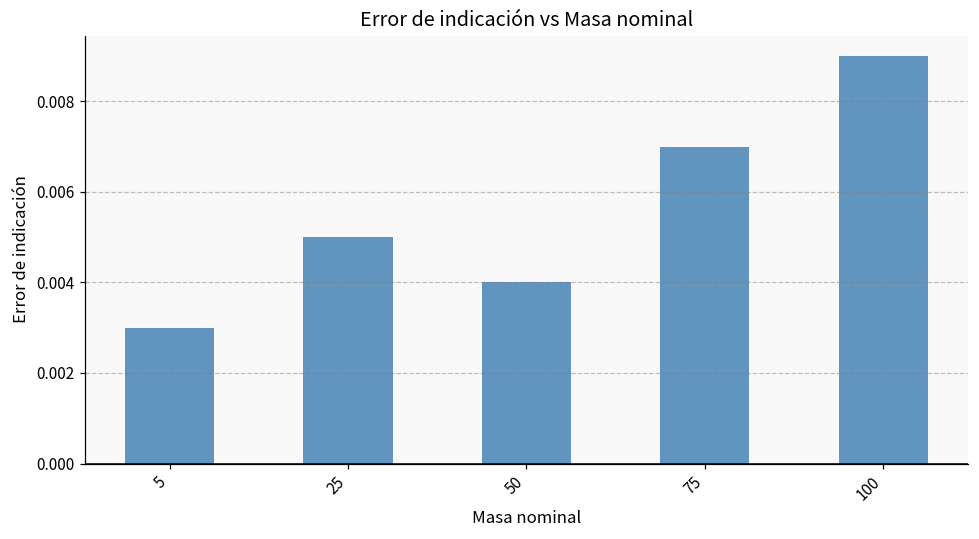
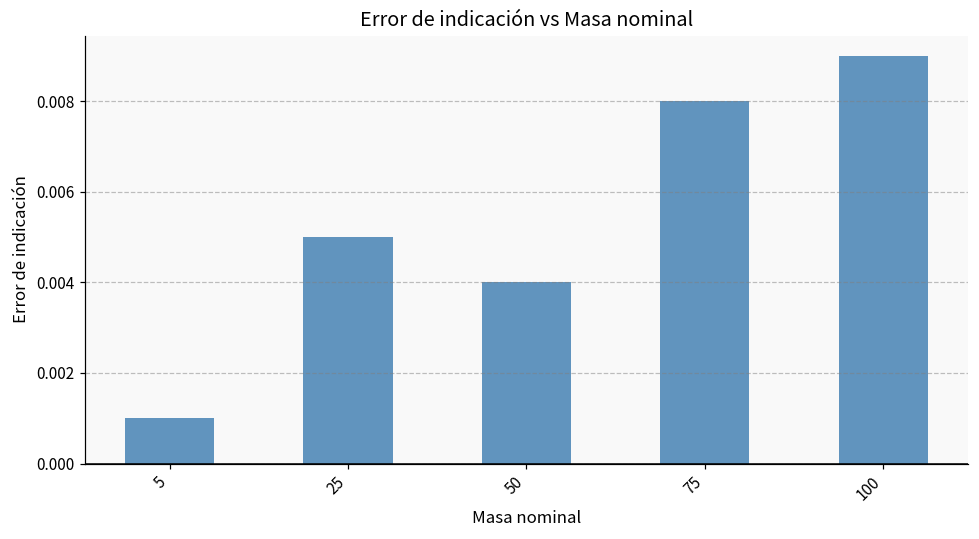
5: 0.003 -> 0.001
75: 0.007 -> 0.008
